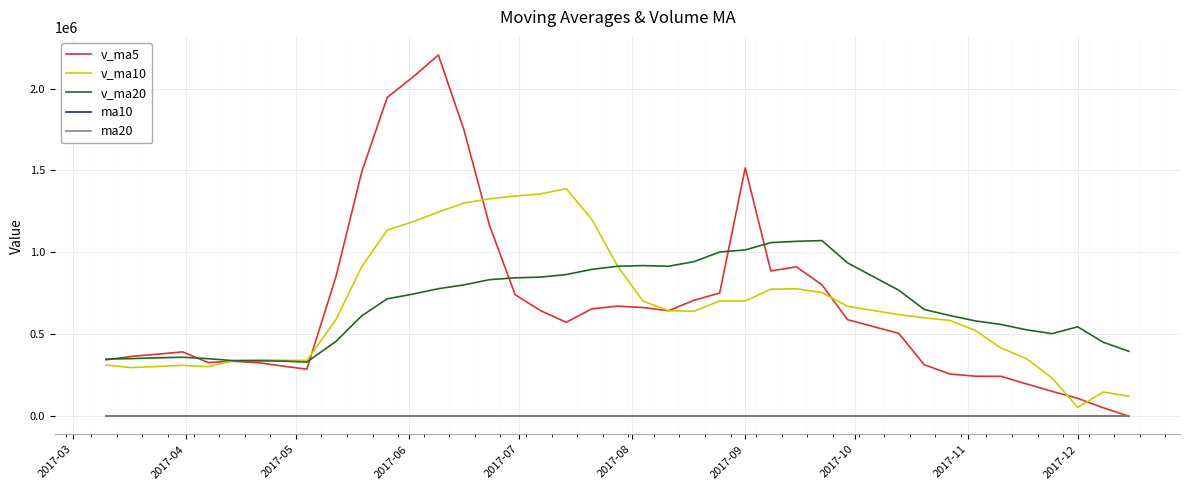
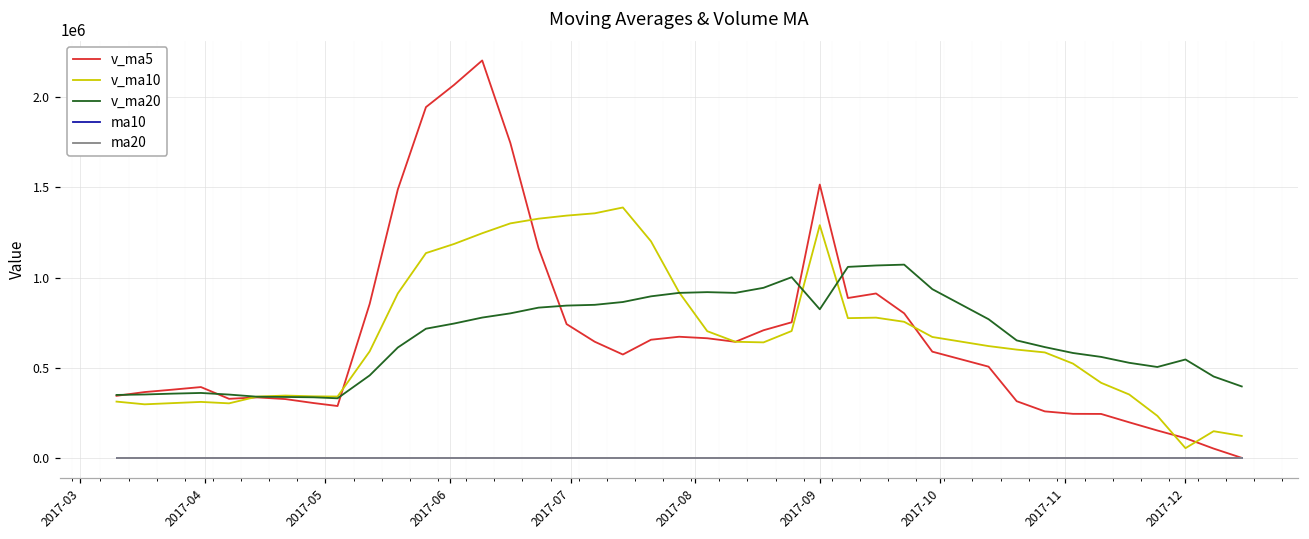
v_ma10, 2017-09: 700000 -> 1290000
v_ma20, 2017-09: 1020000 -> 820000
